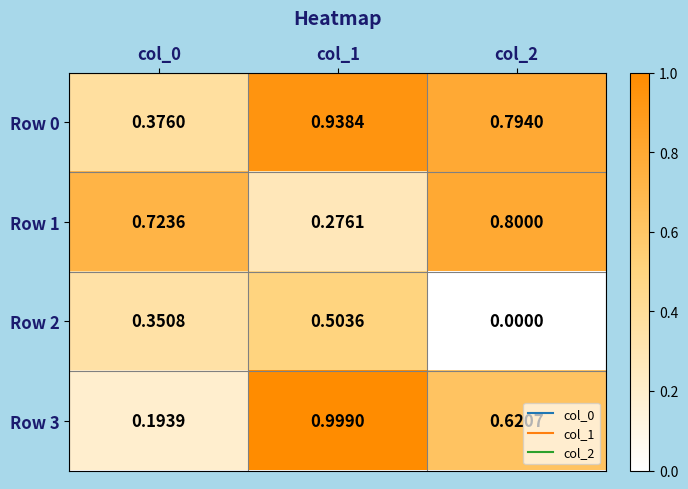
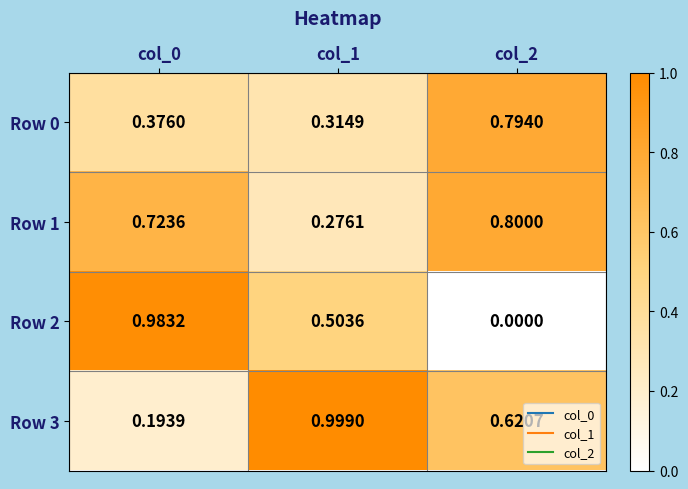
Row 0, col_1: 0.9384 -> 0.3149
Row 2, col_0: 0.3508 -> 0.9832
